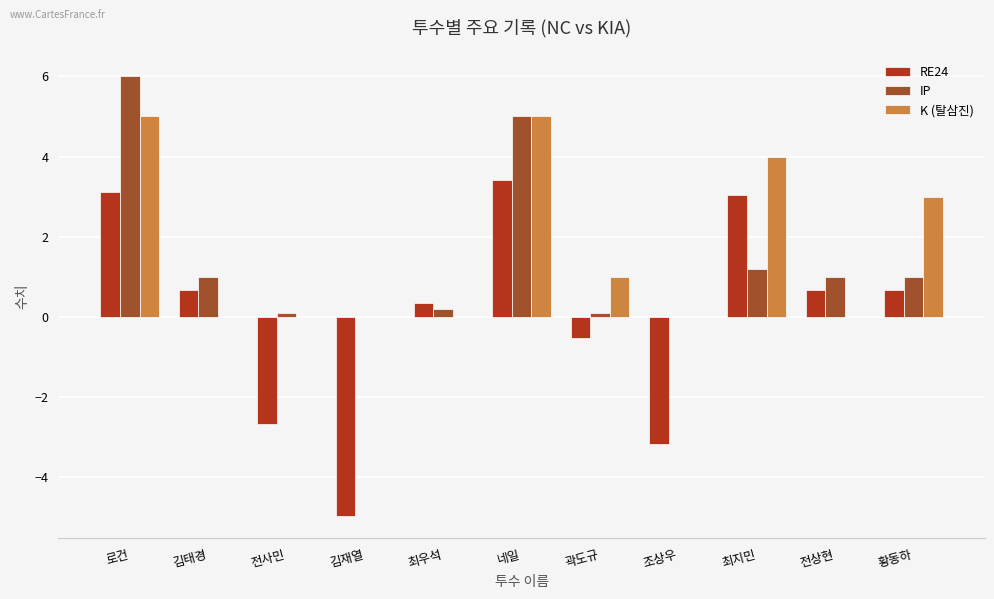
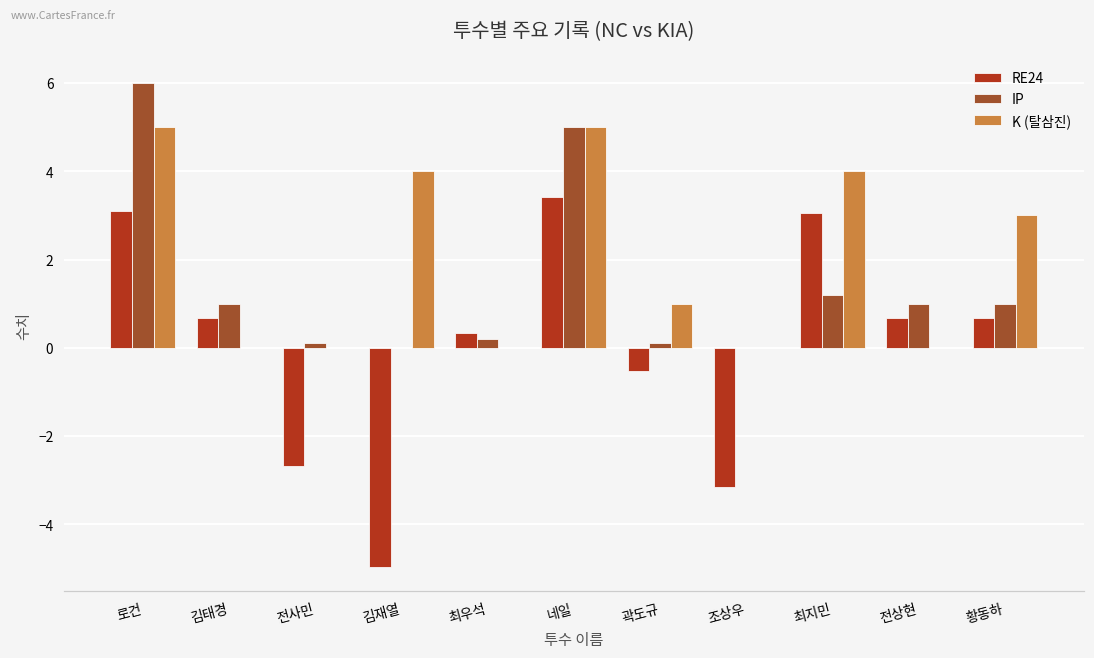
K (탈삼진), 김재열: 0 -> 4
